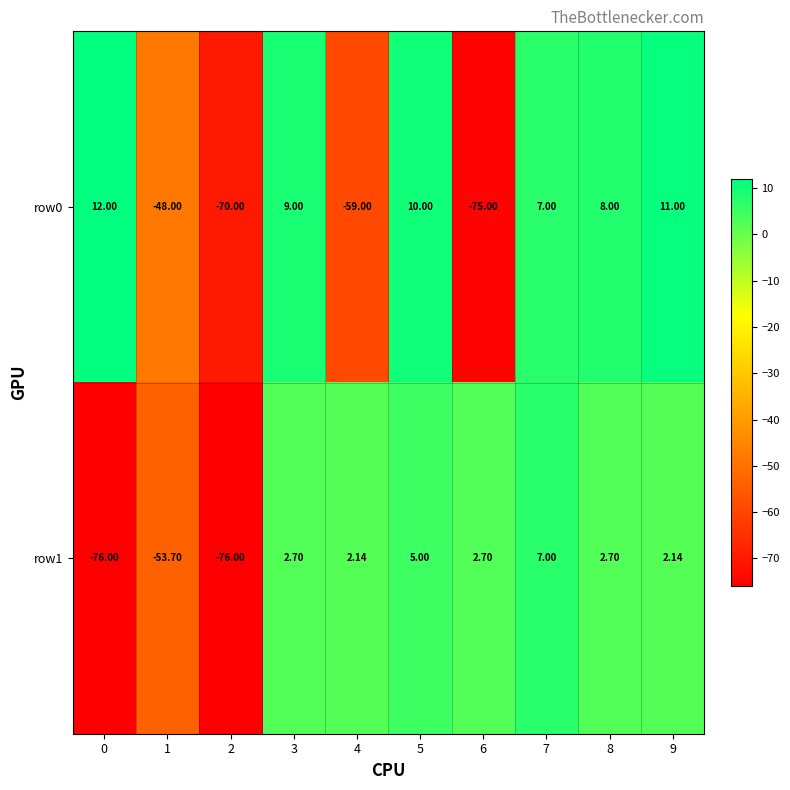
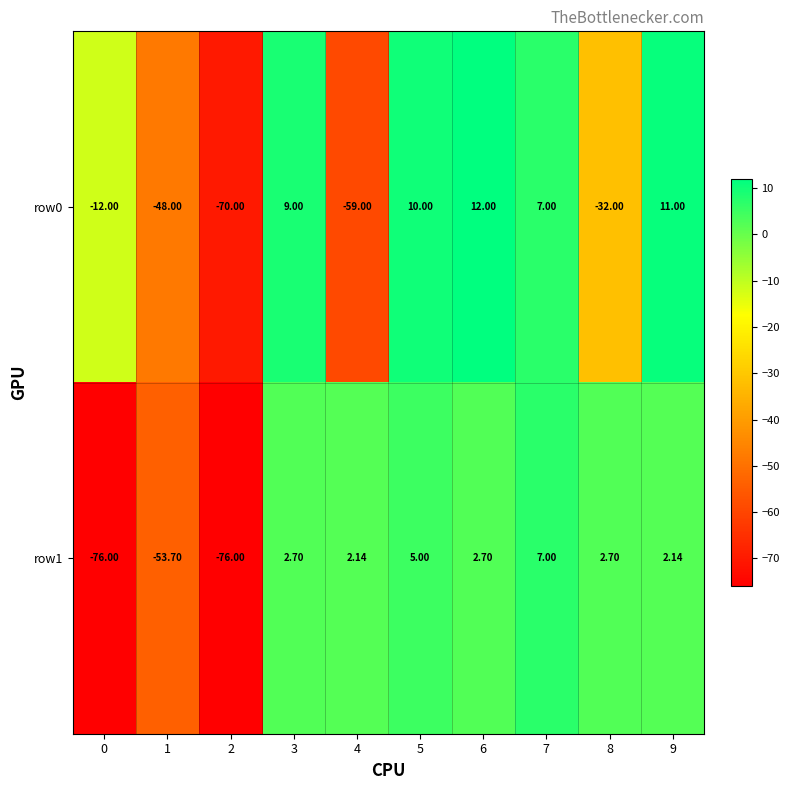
row0, 0: 12.00 -> -12.00
row0, 6: -75.00 -> 12.00
row0, 8: 8.00 -> -32.00
